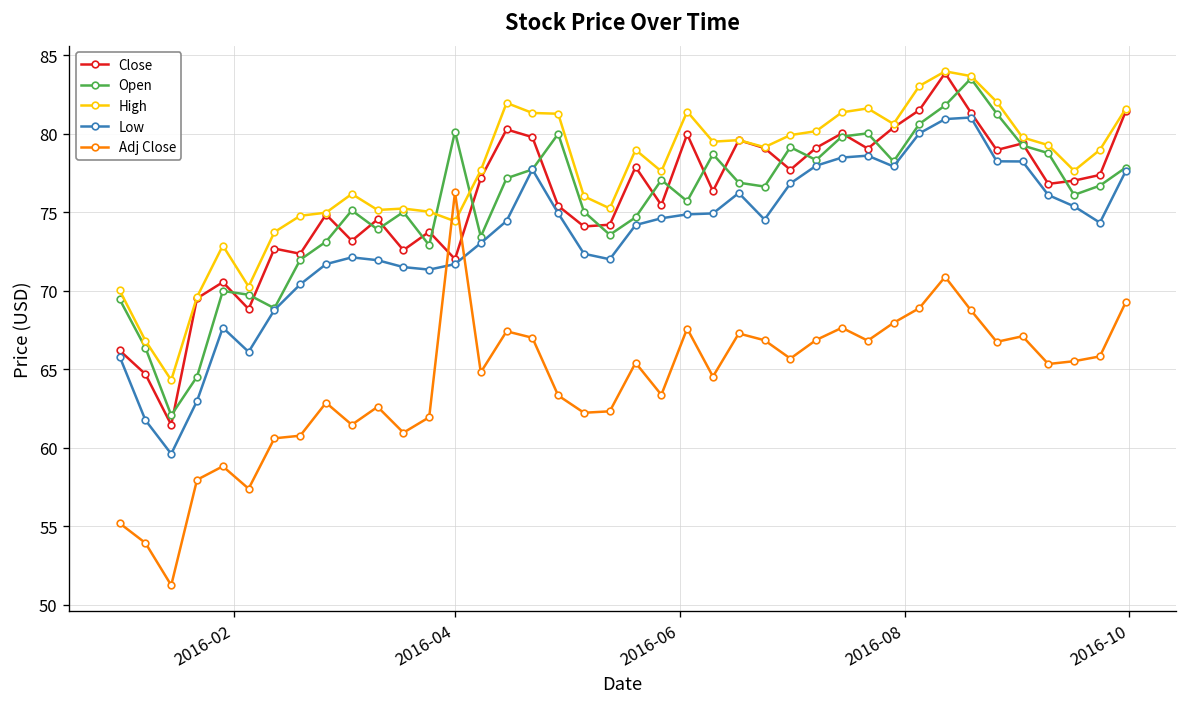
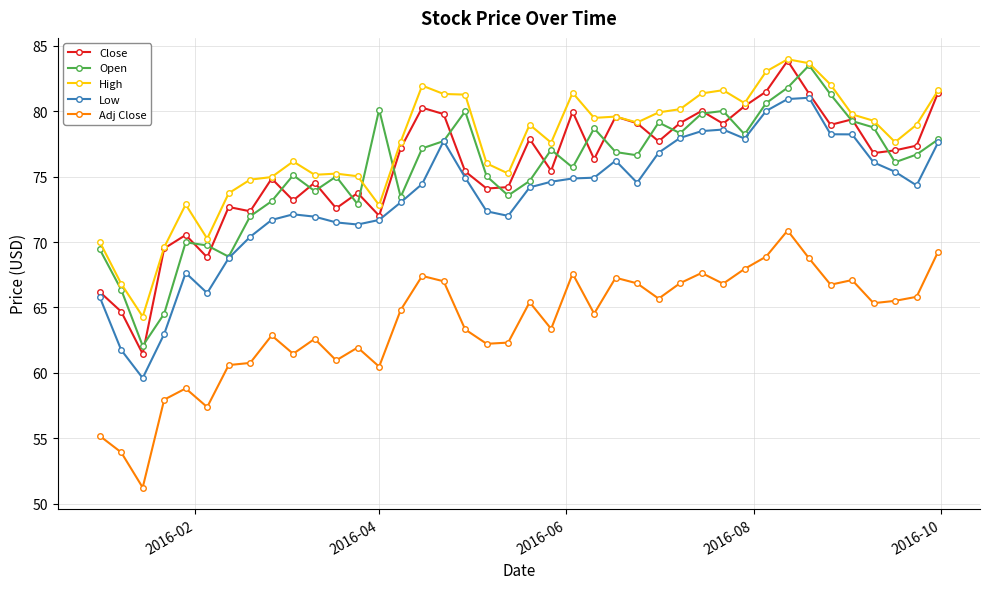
High, 2016-04: 74.4 -> 72.8
Adj Close, 2016-04: 76.3 -> 60.5
